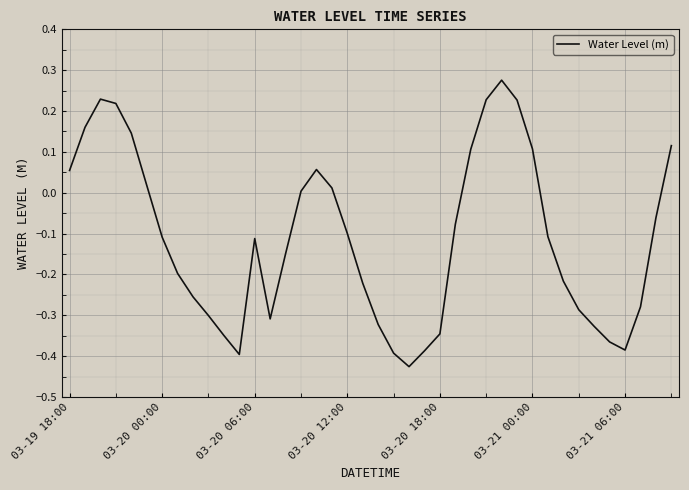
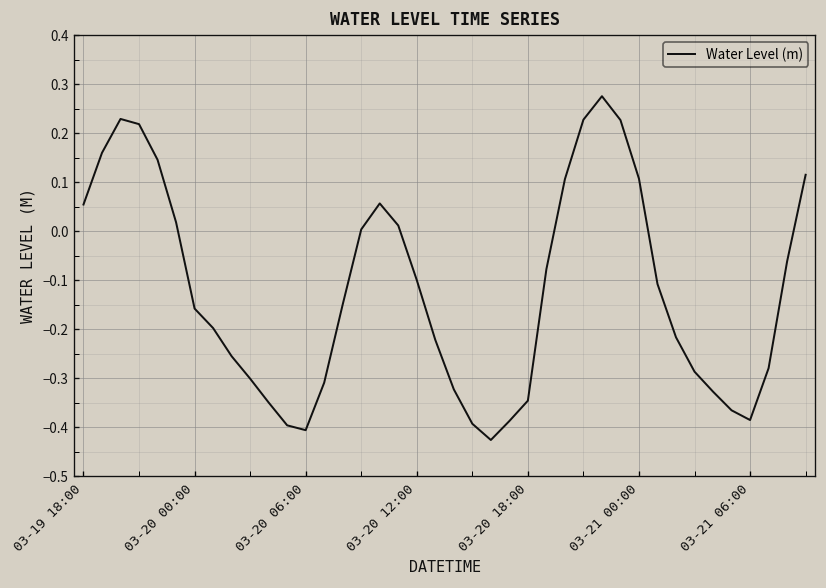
03-20 00:00: -0.11 -> -0.16
03-20 06:00: -0.11 -> -0.41
